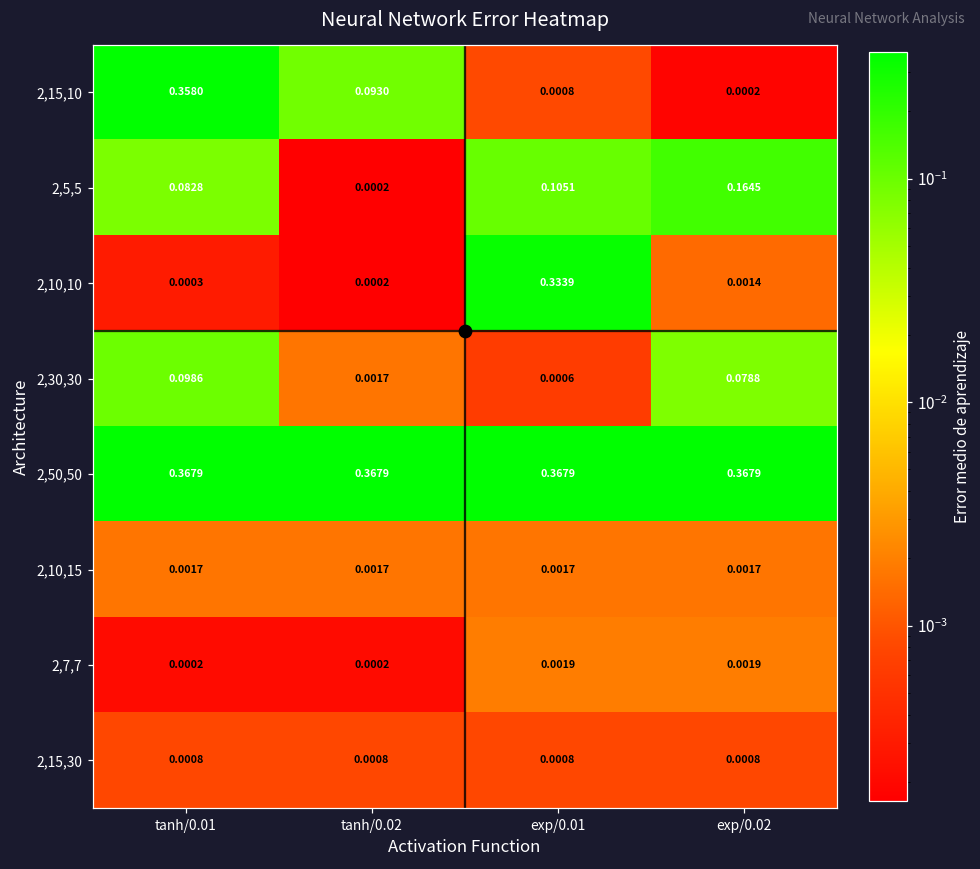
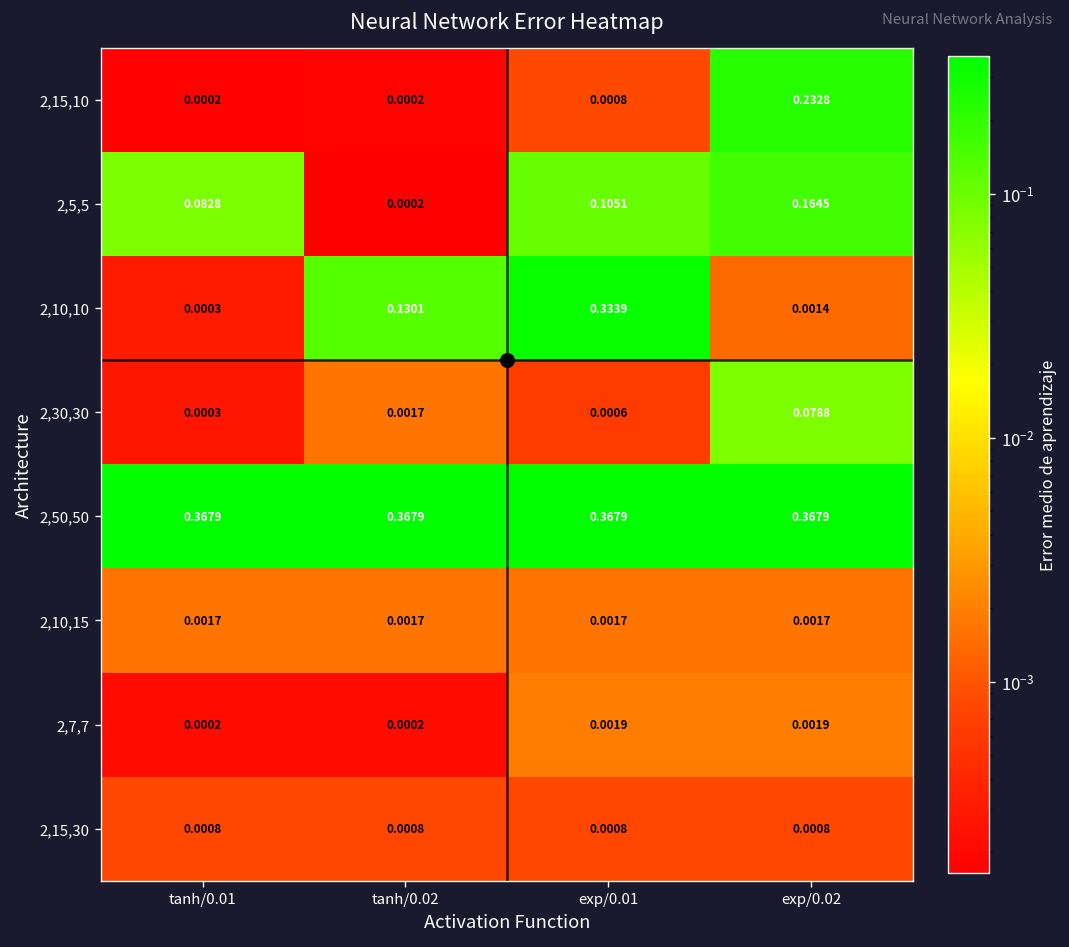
2,15,10, tanh/0.01: 0.3580 -> 0.0002
2,15,10, tanh/0.02: 0.0930 -> 0.0002
2,15,10, exp/0.02: 0.0002 -> 0.2328
2,10,10, tanh/0.02: 0.0002 -> 0.1301
2,30,30, tanh/0.01: 0.0986 -> 0.0003
